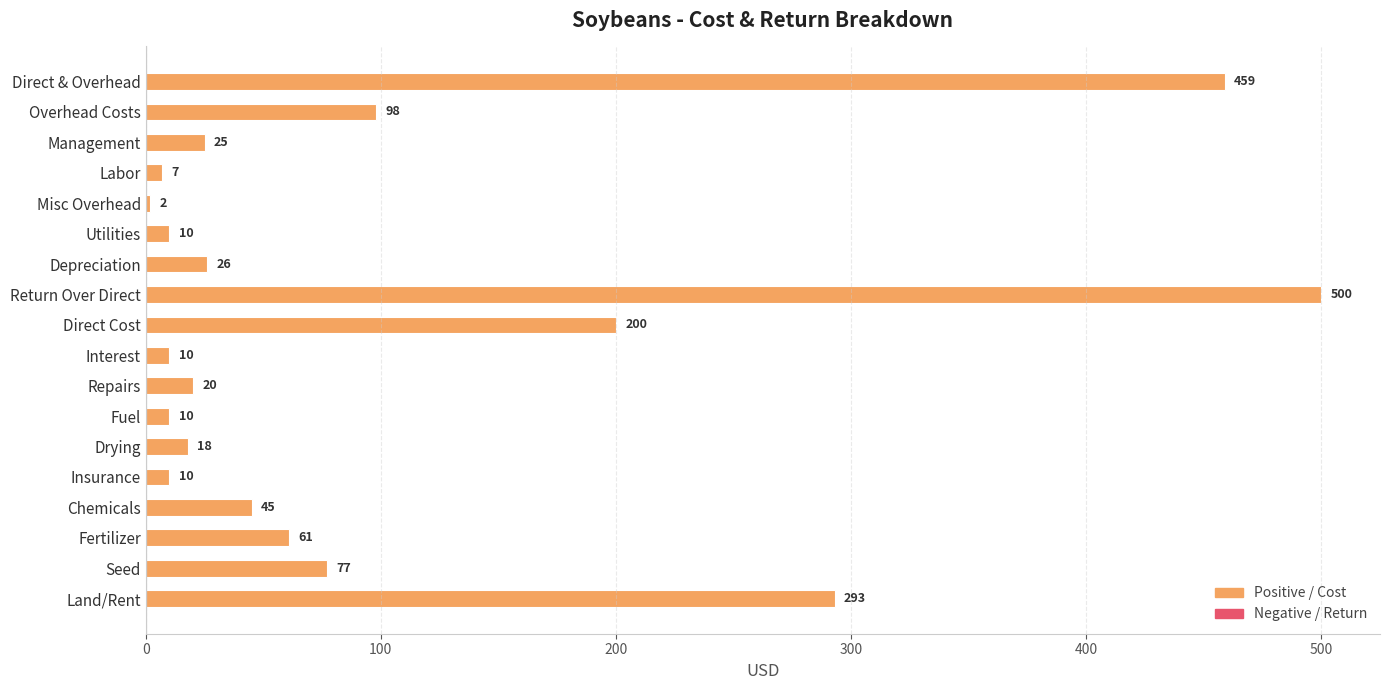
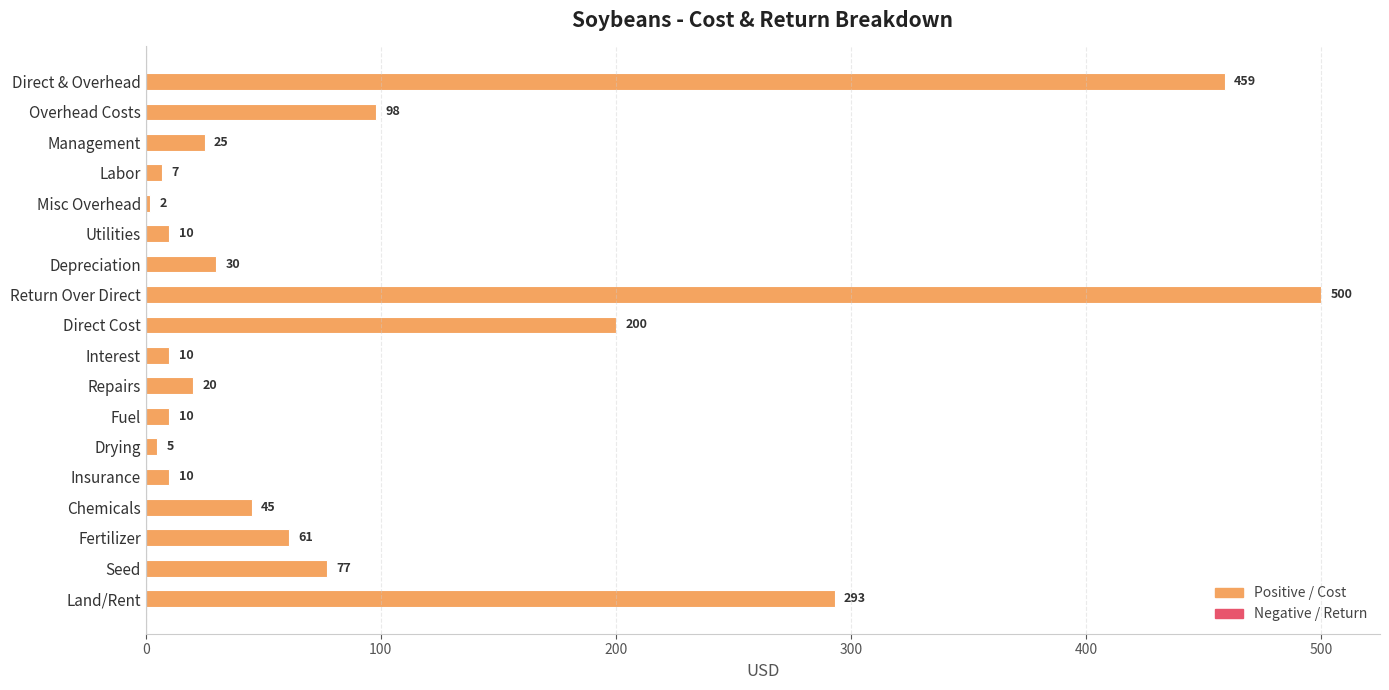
Depreciation: 26 -> 30
Drying: 18 -> 5
